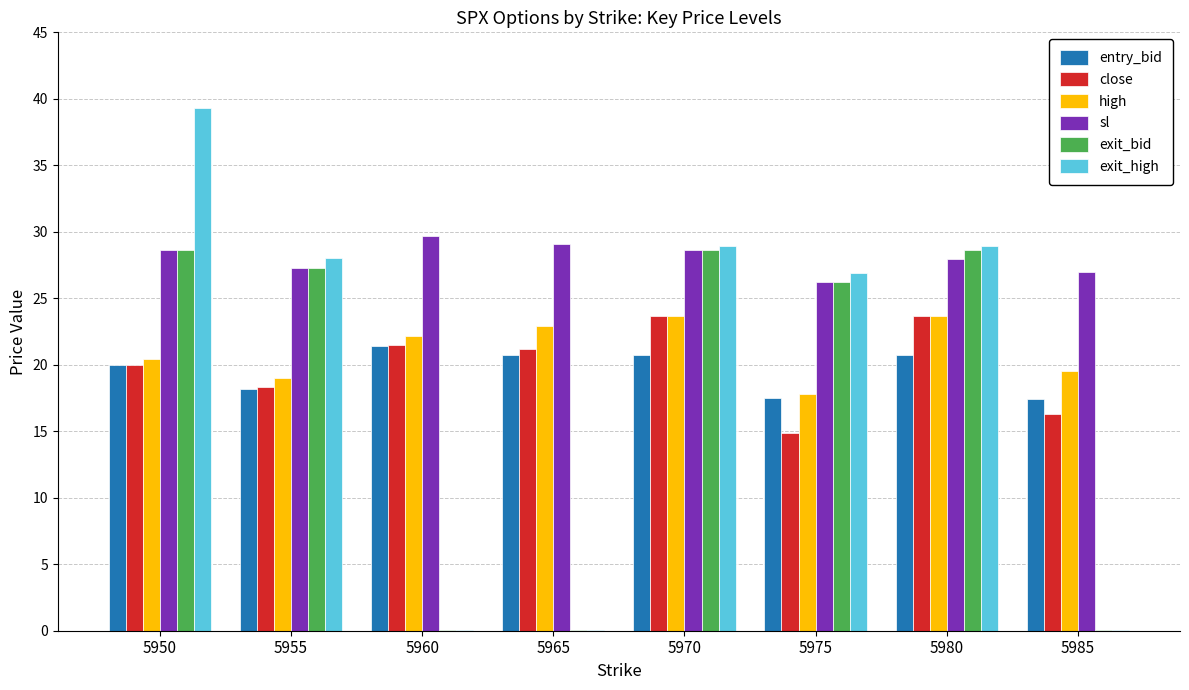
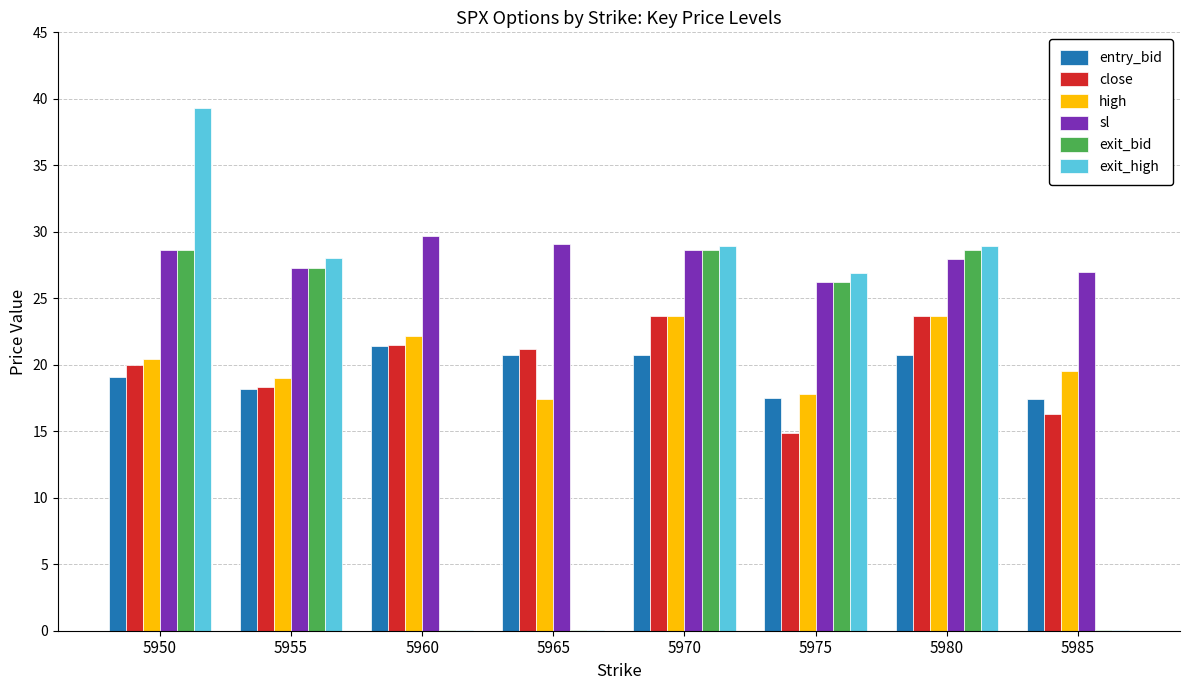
entry_bid, 5950: 20.0 -> 19.1
high, 5965: 22.9 -> 17.4
